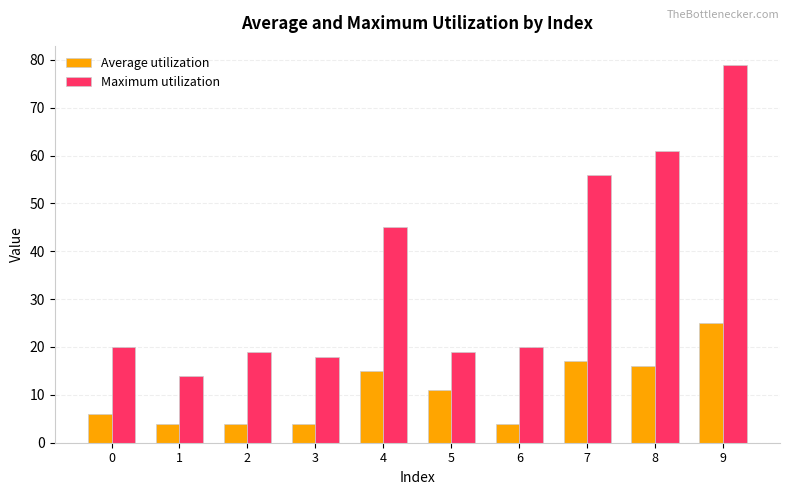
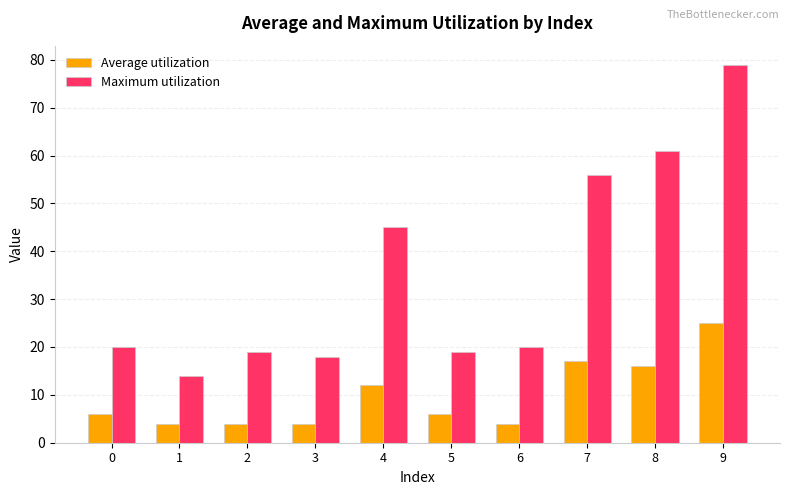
Average utilization, 4: 15 -> 12
Average utilization, 5: 11 -> 6
